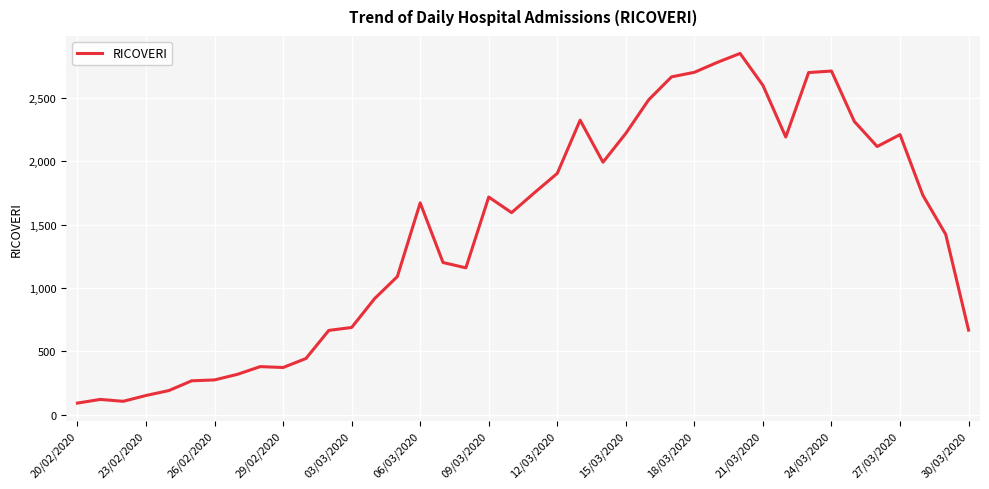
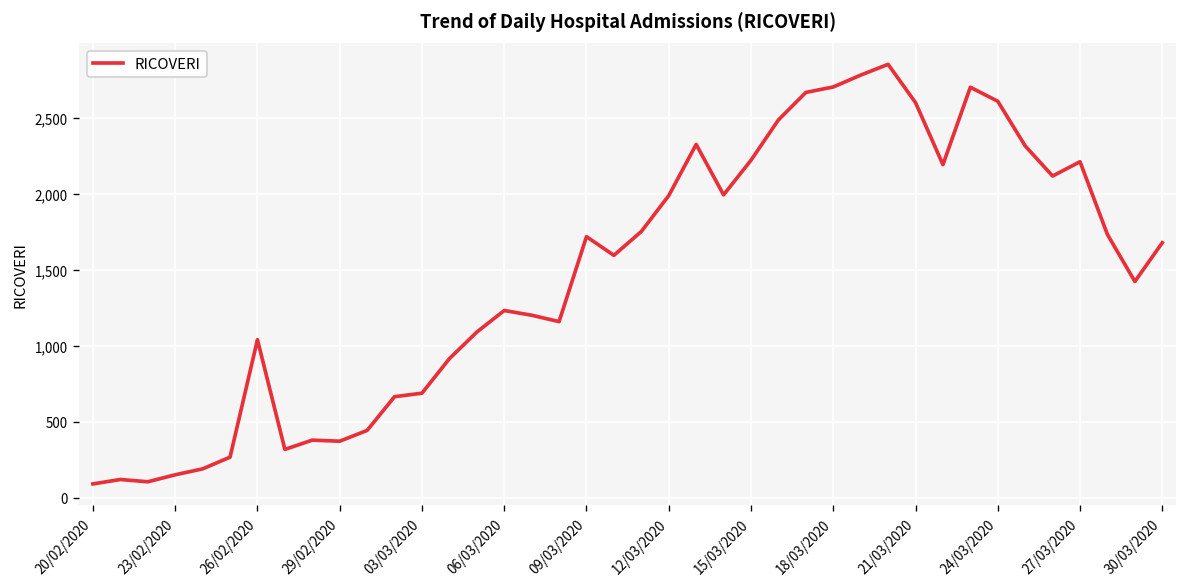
26/02/2020: 280 -> 1,040
06/03/2020: 1,670 -> 1,230
12/03/2020: 1,910 -> 1,990
24/03/2020: 2,710 -> 2,610
30/03/2020: 670 -> 1,680
